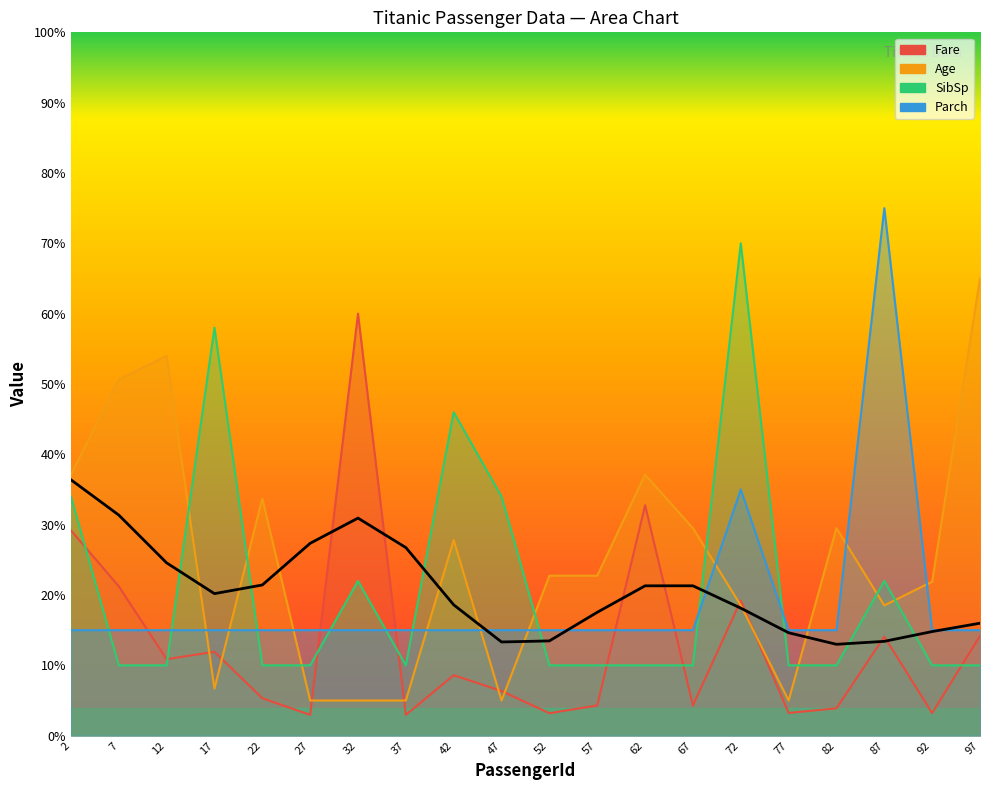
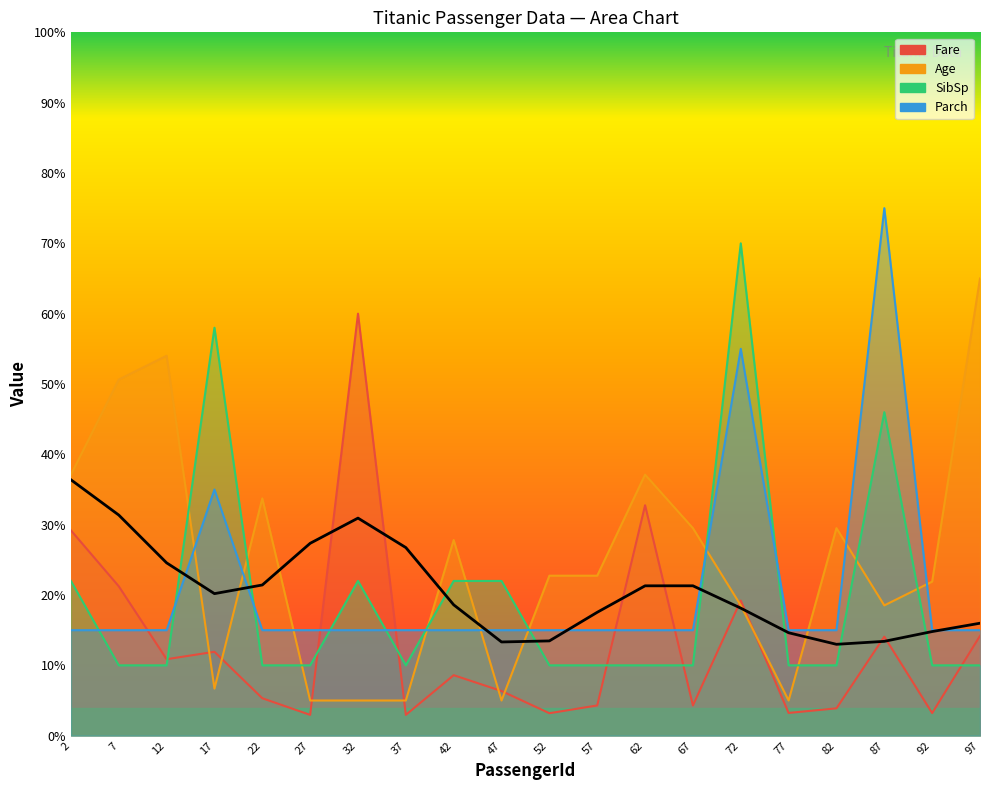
SibSp, 2: 34% -> 22%
Parch, 17: 15% -> 35%
SibSp, 42: 46% -> 22%
SibSp, 47: 34% -> 22%
Parch, 72: 35% -> 55%
SibSp, 87: 22% -> 46%
